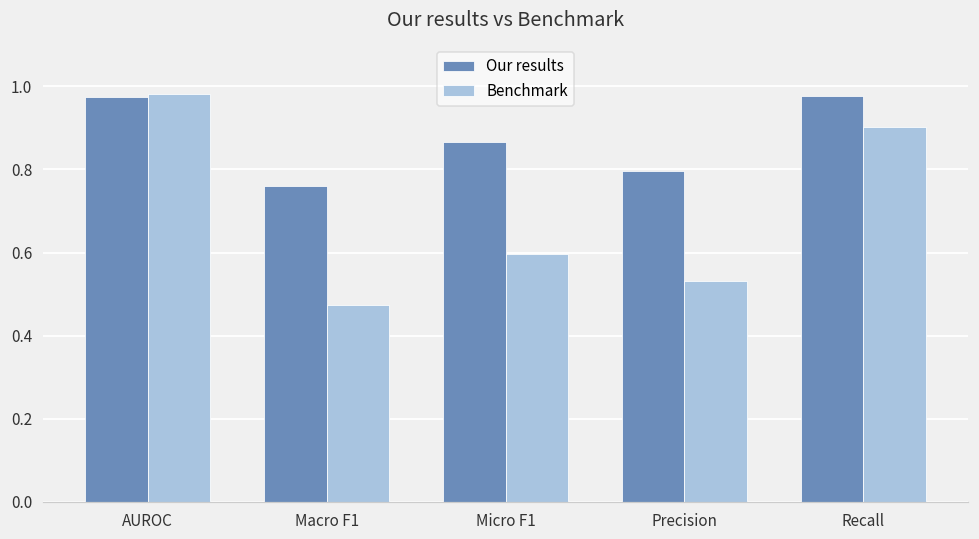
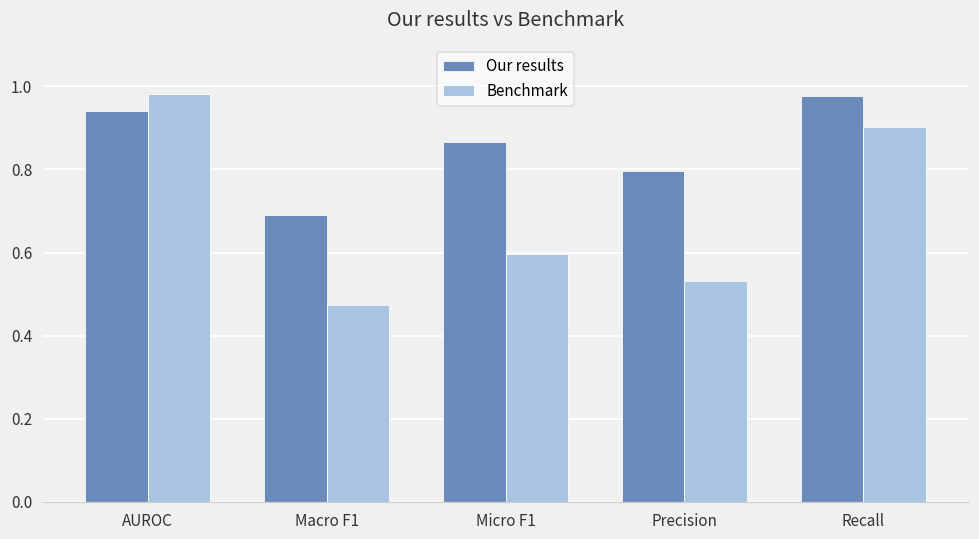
Our results, AUROC: 0.98 -> 0.94
Our results, Macro F1: 0.76 -> 0.69
